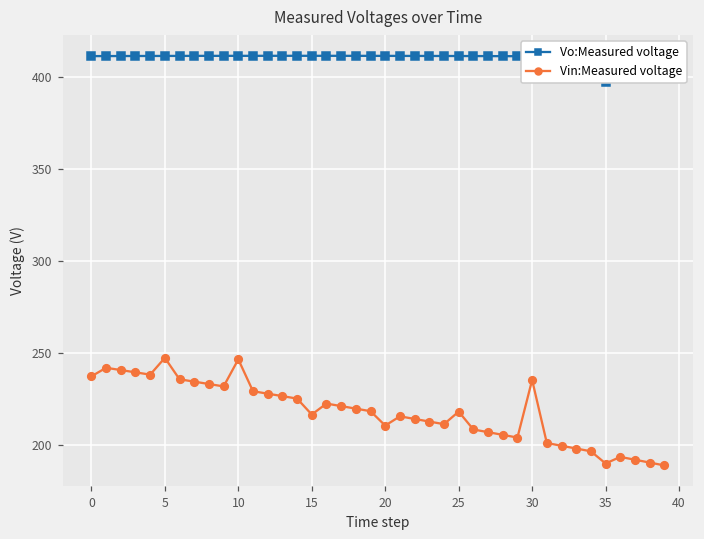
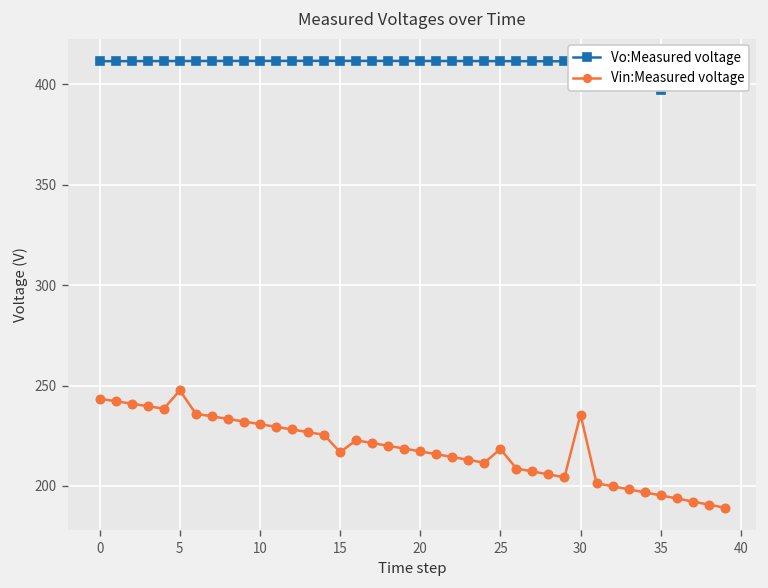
Vin:Measured voltage, 0: 238 -> 243
Vin:Measured voltage, 10: 247 -> 231
Vin:Measured voltage, 20: 211 -> 217
Vin:Measured voltage, 35: 190 -> 195
